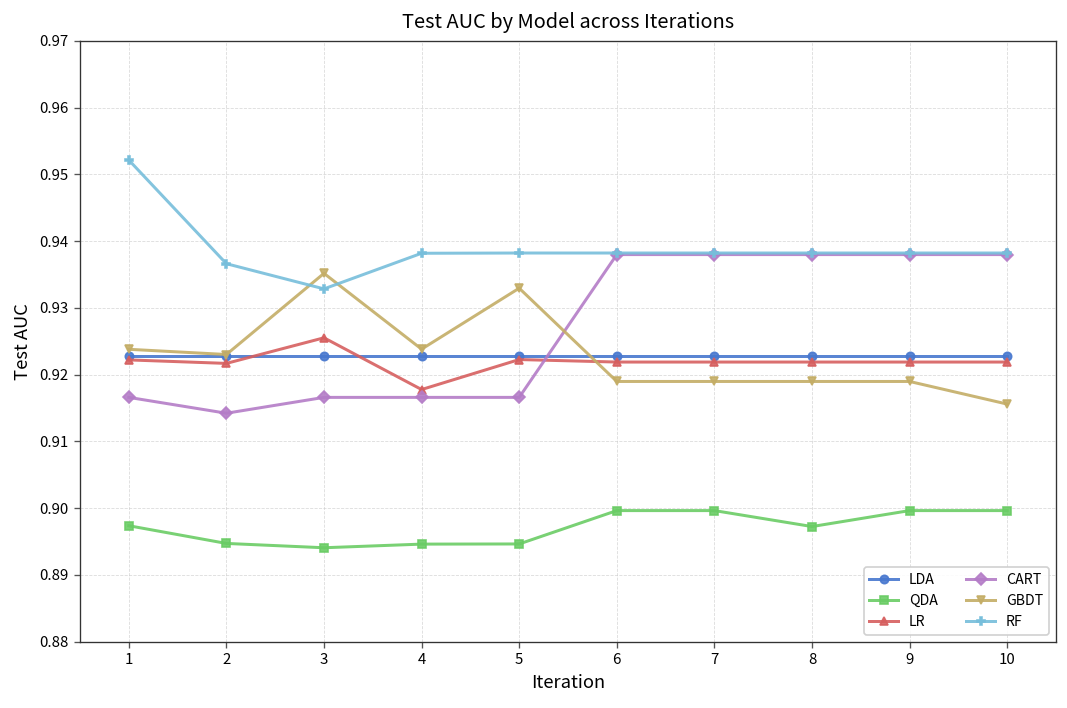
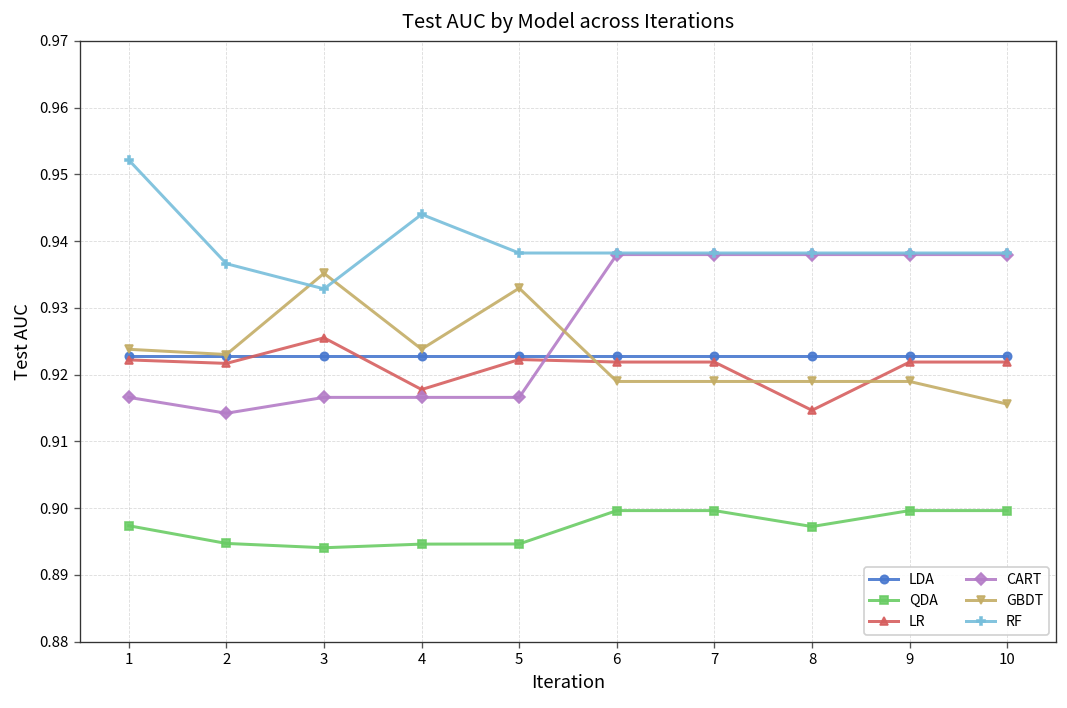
RF, 4: 0.938 -> 0.944
LR, 8: 0.922 -> 0.915
